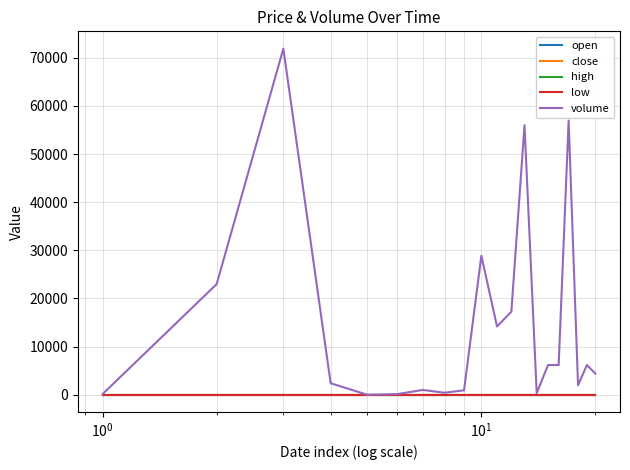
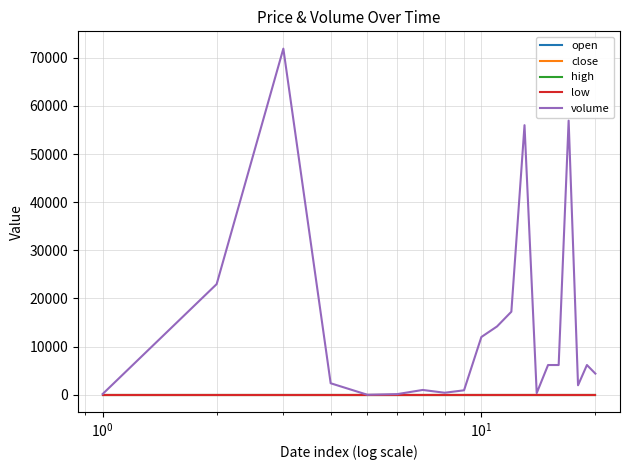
volume, 10^1: 29000 -> 12000
